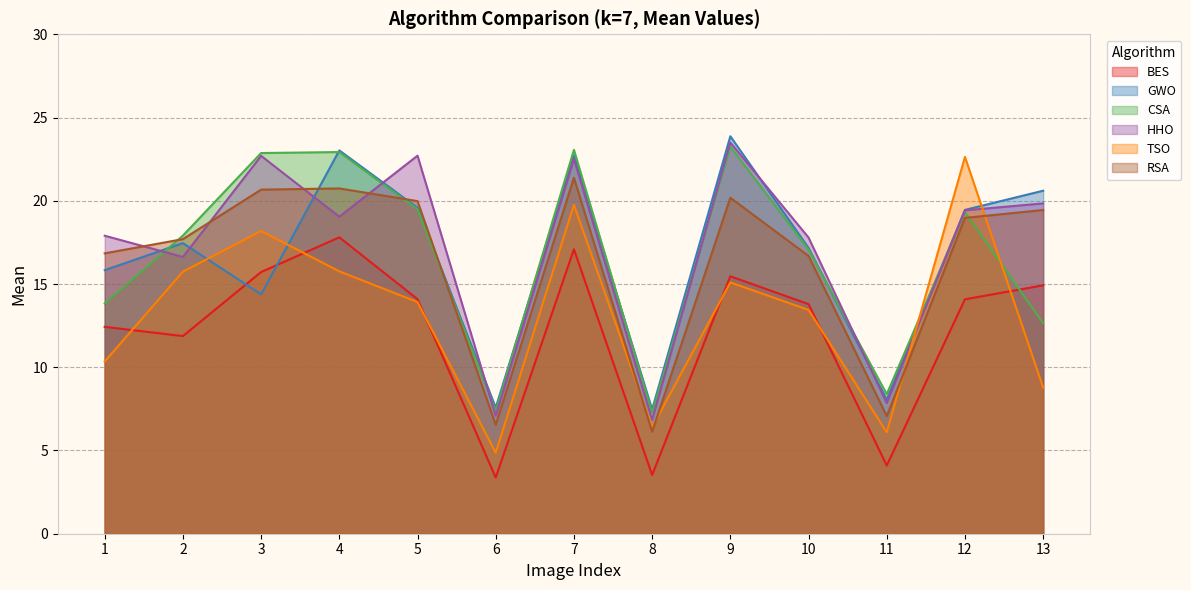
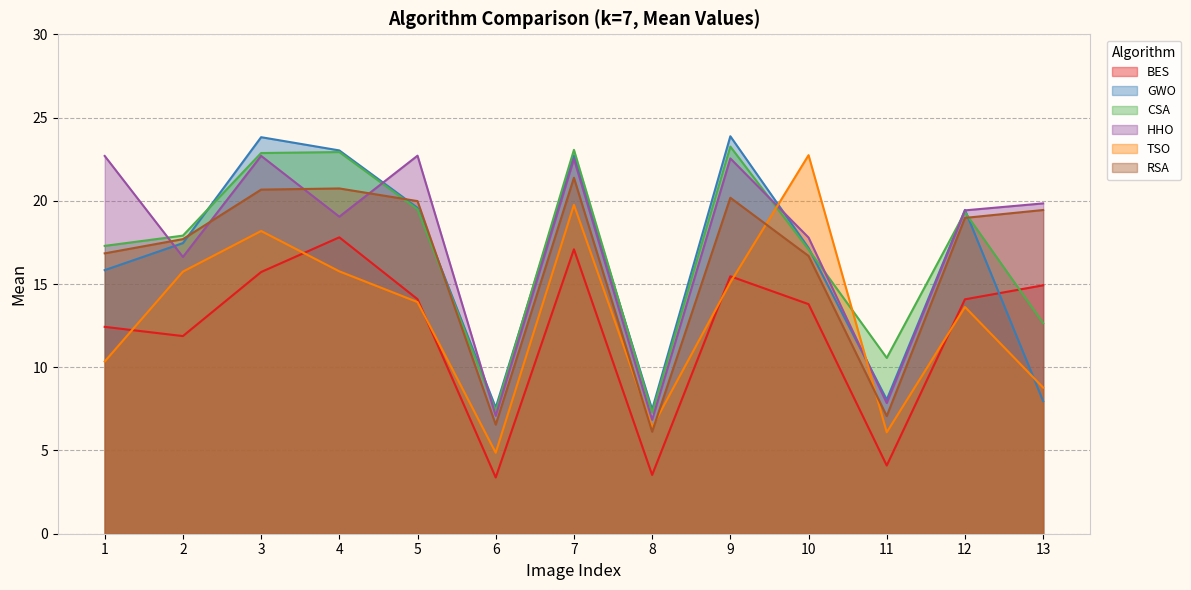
CSA, 1: 13.8 -> 17.3
HHO, 1: 17.9 -> 22.7
GWO, 3: 14.4 -> 23.8
HHO, 9: 23.5 -> 22.5
TSO, 10: 13.4 -> 22.7
CSA, 11: 8.4 -> 10.6
TSO, 12: 22.6 -> 13.6
GWO, 13: 20.6 -> 8.0
